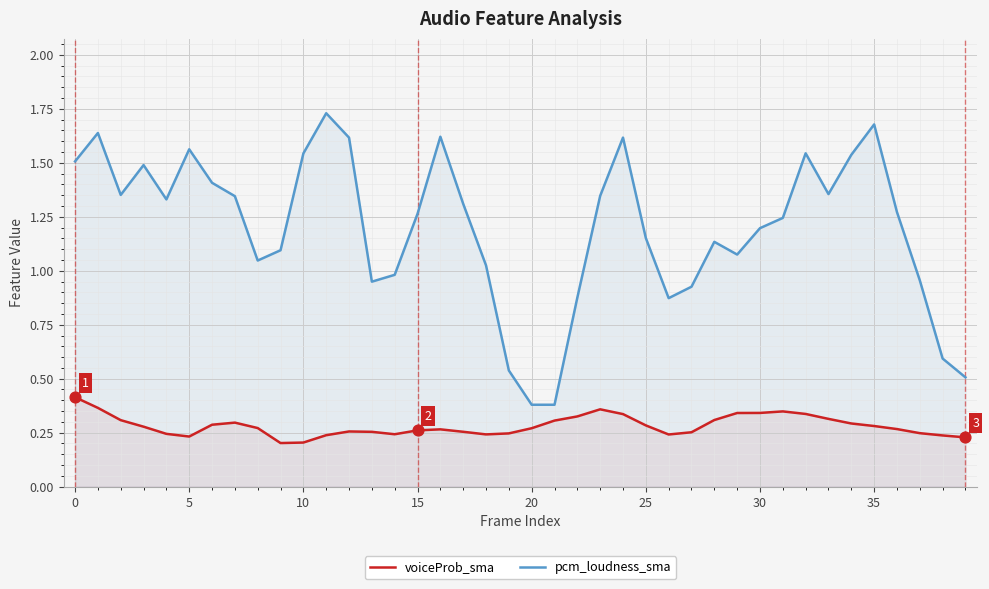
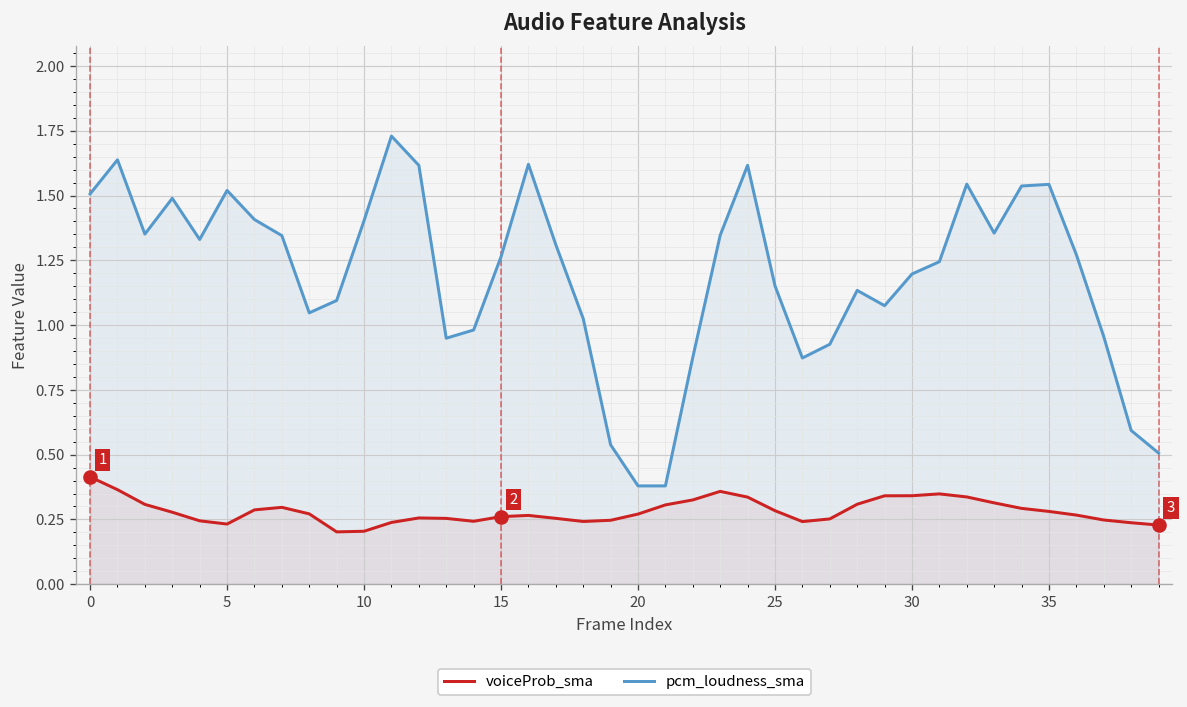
pcm_loudness_sma, 5: 1.56 -> 1.52
pcm_loudness_sma, 10: 1.54 -> 1.40
pcm_loudness_sma, 35: 1.68 -> 1.54
